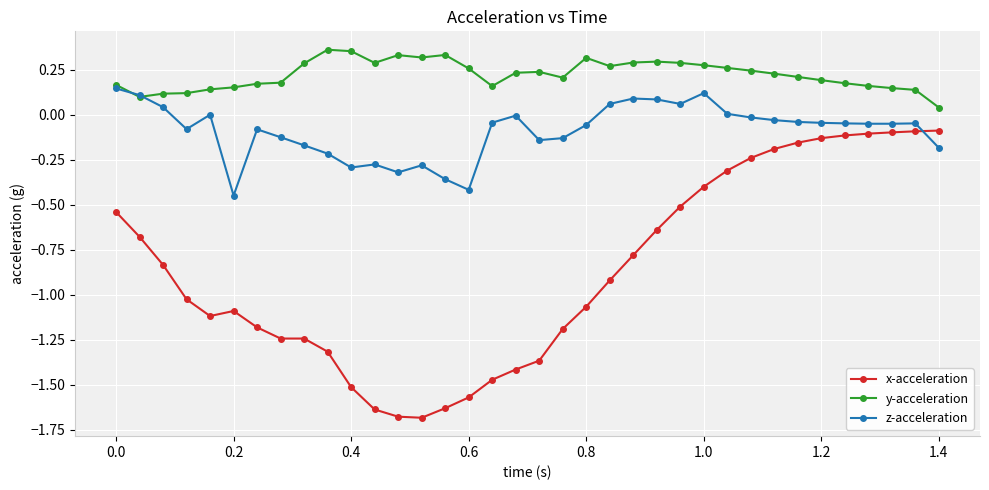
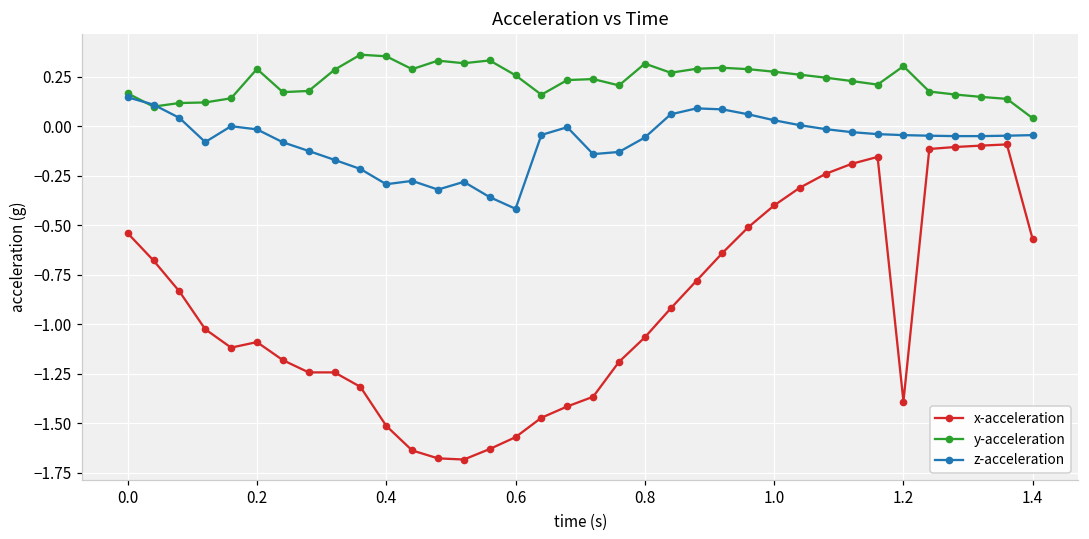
y-acceleration, 0.2: 0.15 -> 0.29
z-acceleration, 0.2: -0.45 -> -0.02
z-acceleration, 1.0: 0.12 -> 0.03
x-acceleration, 1.2: -0.13 -> -1.39
y-acceleration, 1.2: 0.19 -> 0.30
x-acceleration, 1.4: -0.09 -> -0.57
z-acceleration, 1.4: -0.18 -> -0.05
